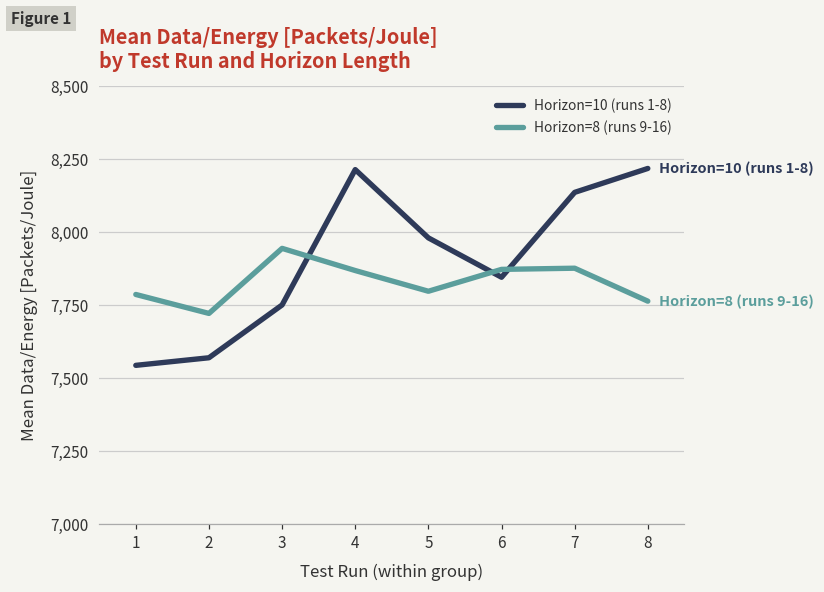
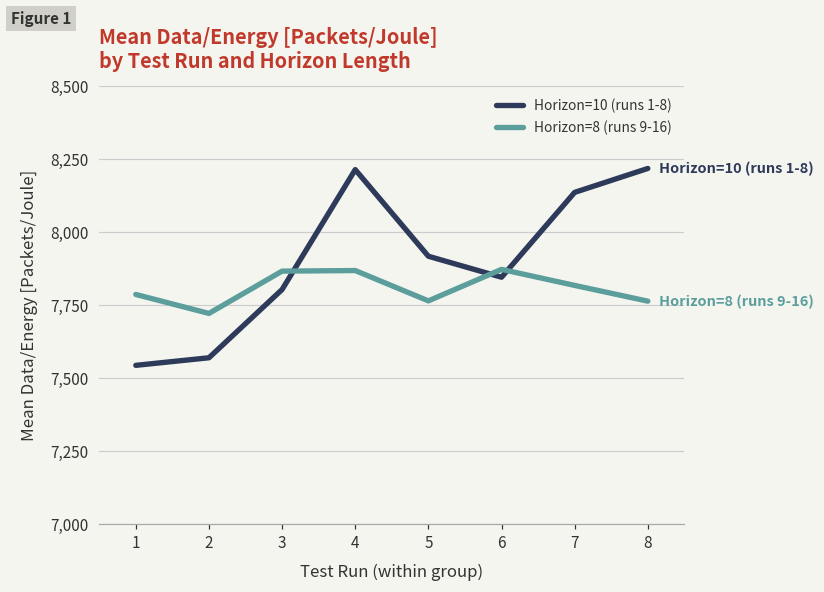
Horizon=10 (runs 1-8), 3: 7,750 -> 7,800
Horizon=8 (runs 9-16), 3: 7,940 -> 7,870
Horizon=10 (runs 1-8), 5: 7,980 -> 7,920
Horizon=8 (runs 9-16), 5: 7,800 -> 7,760
Horizon=8 (runs 9-16), 7: 7,880 -> 7,820
